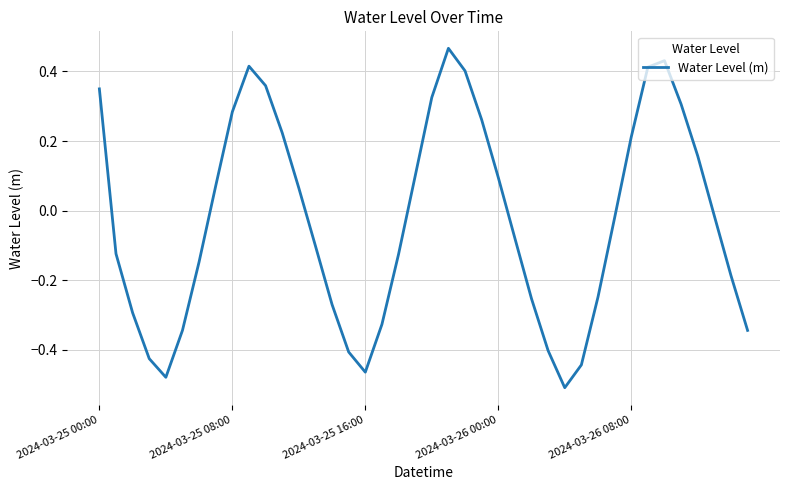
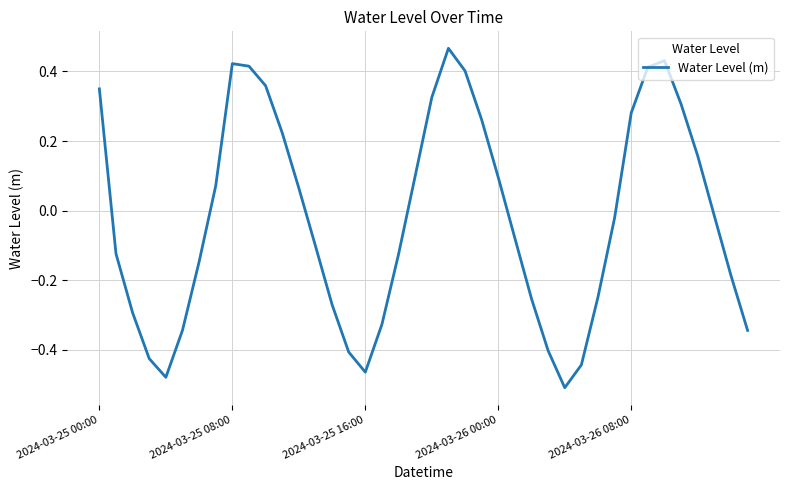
2024-03-25 08:00: 0.28 -> 0.42
2024-03-26 08:00: 0.21 -> 0.28
